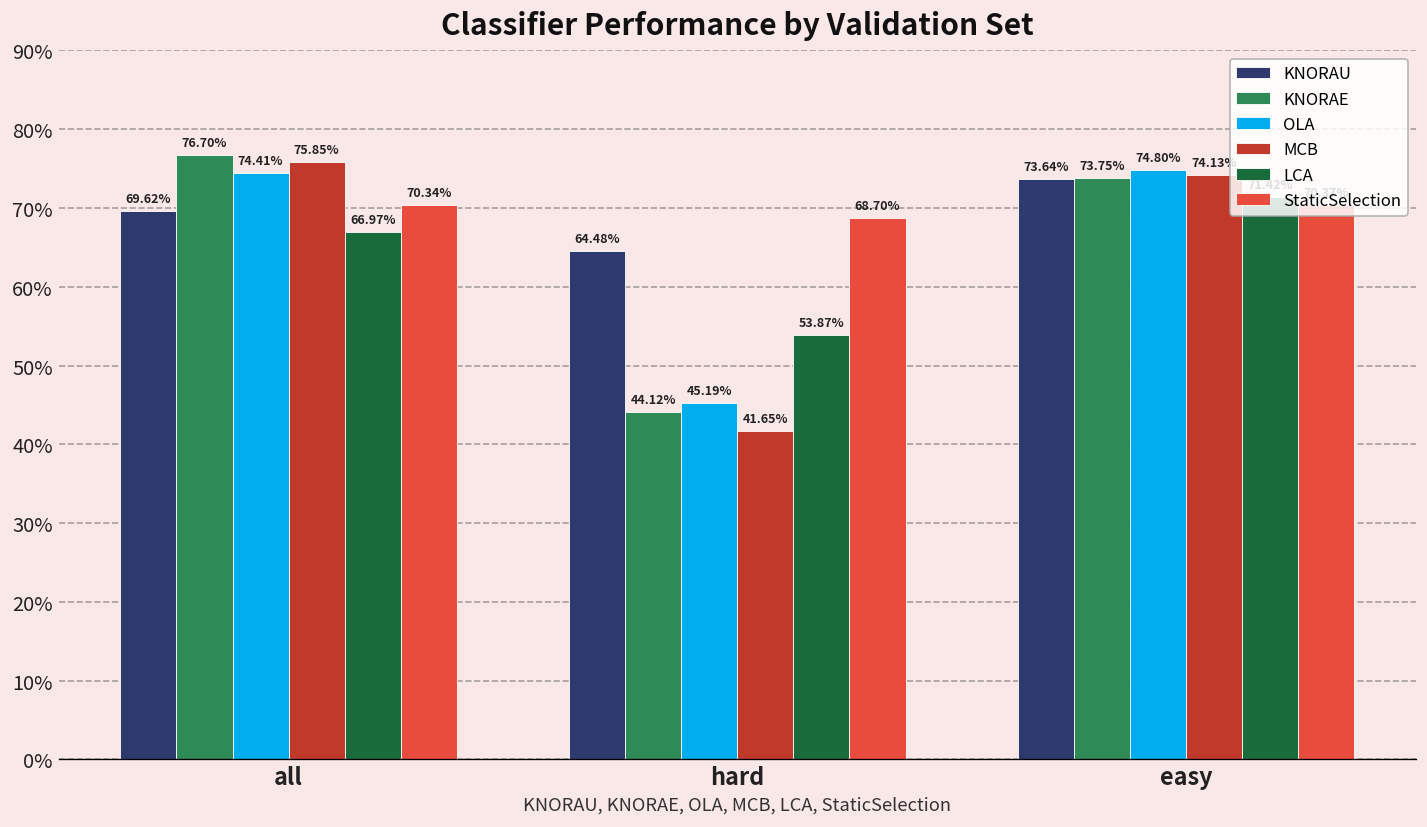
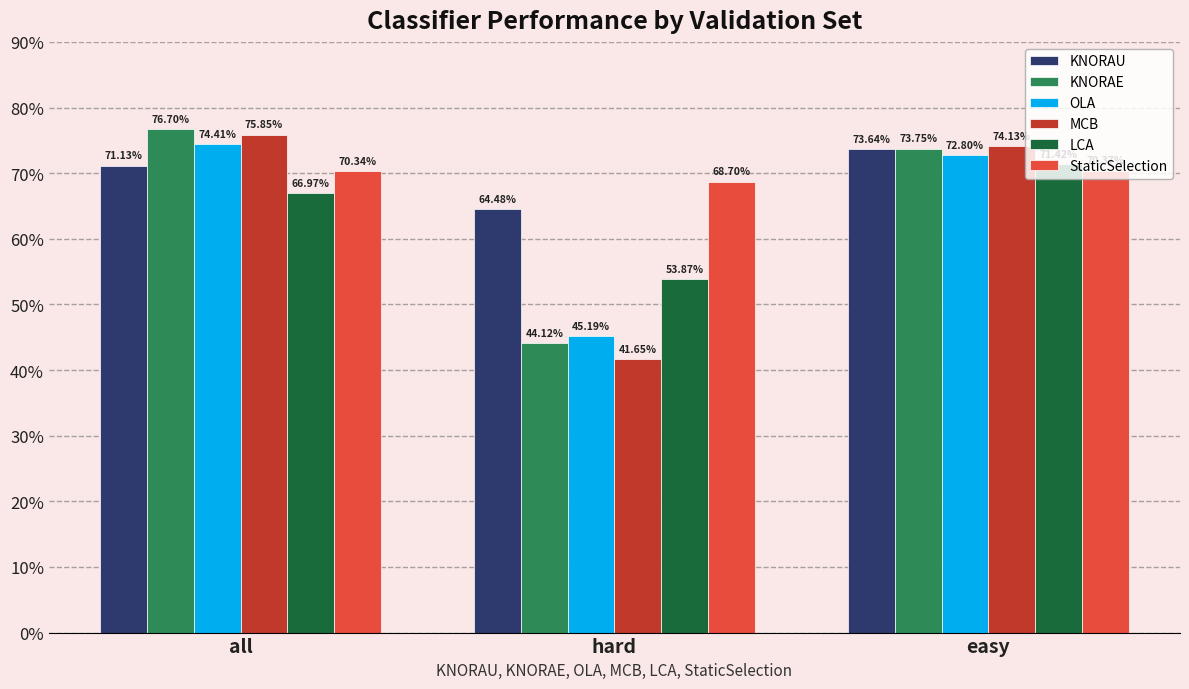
KNORAU, all: 69.62% -> 71.13%
OLA, easy: 74.80% -> 72.80%
